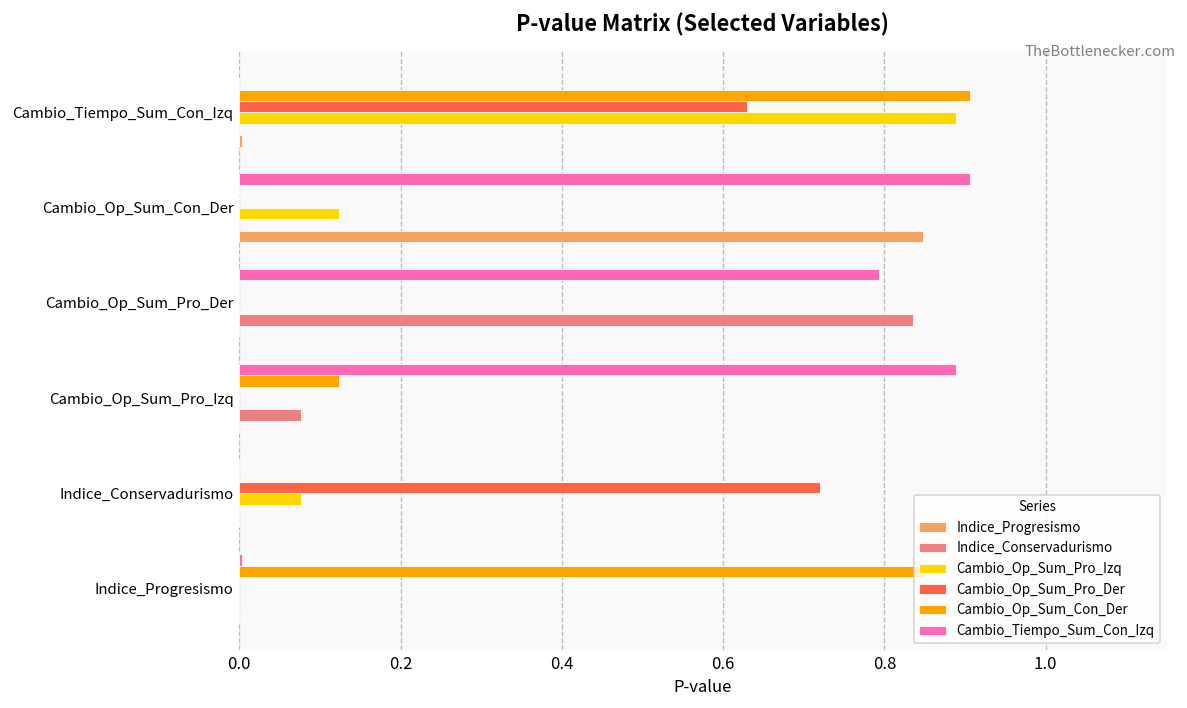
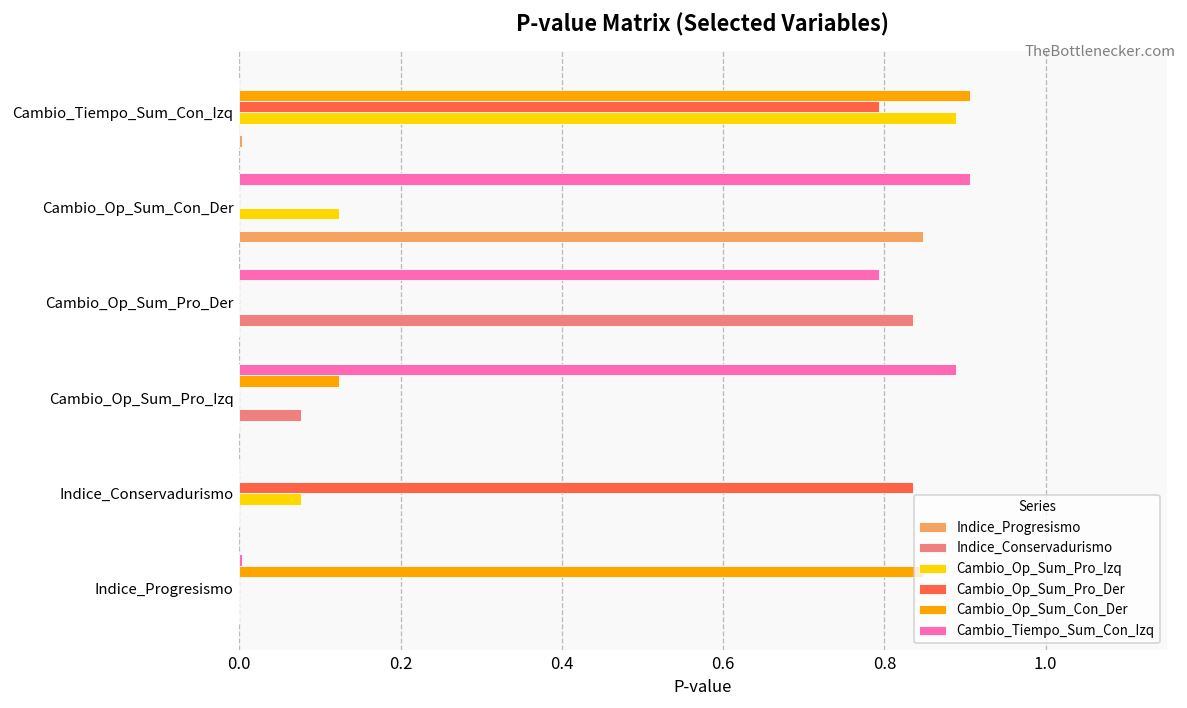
Cambio_Op_Sum_Pro_Der, Cambio_Tiempo_Sum_Con_Izq: 0.63 -> 0.79
Cambio_Op_Sum_Pro_Der, Indice_Conservadurismo: 0.72 -> 0.84
